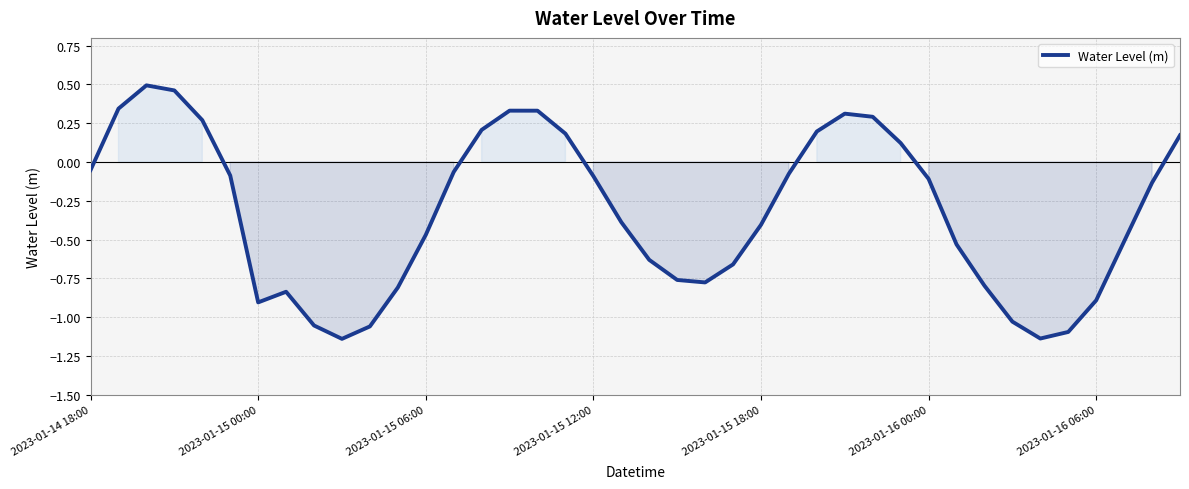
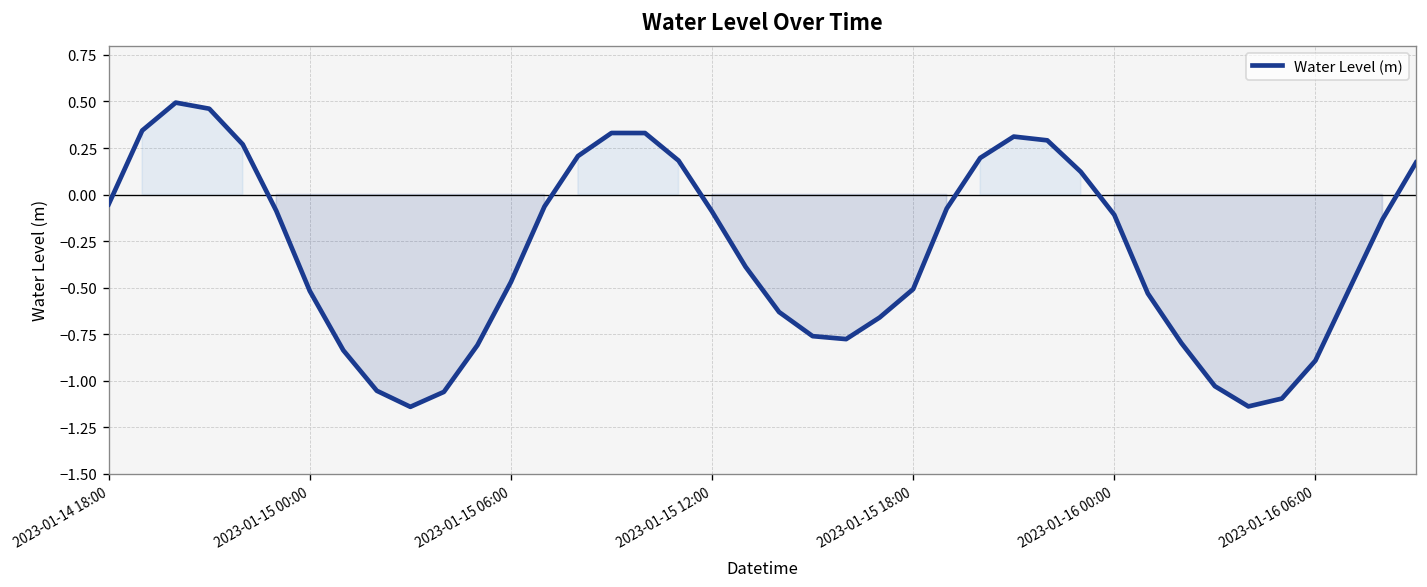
2023-01-15 00:00: -0.91 -> -0.52
2023-01-15 18:00: -0.41 -> -0.51
